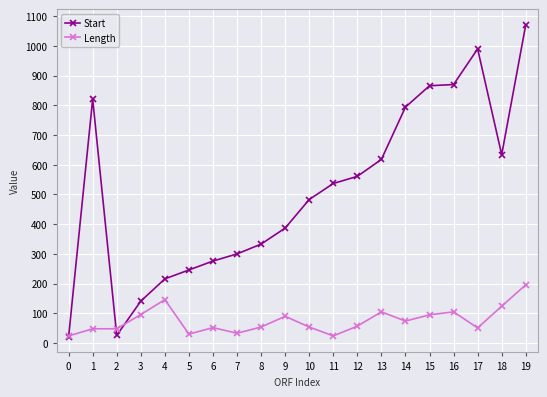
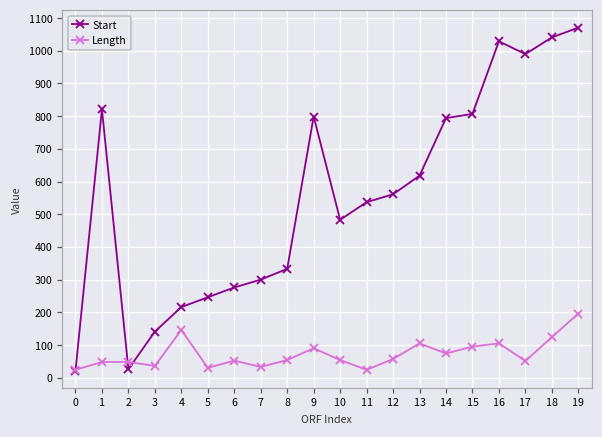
Length, 3: 100 -> 40
Start, 9: 390 -> 800
Start, 15: 870 -> 810
Start, 16: 870 -> 1030
Start, 18: 630 -> 1040
